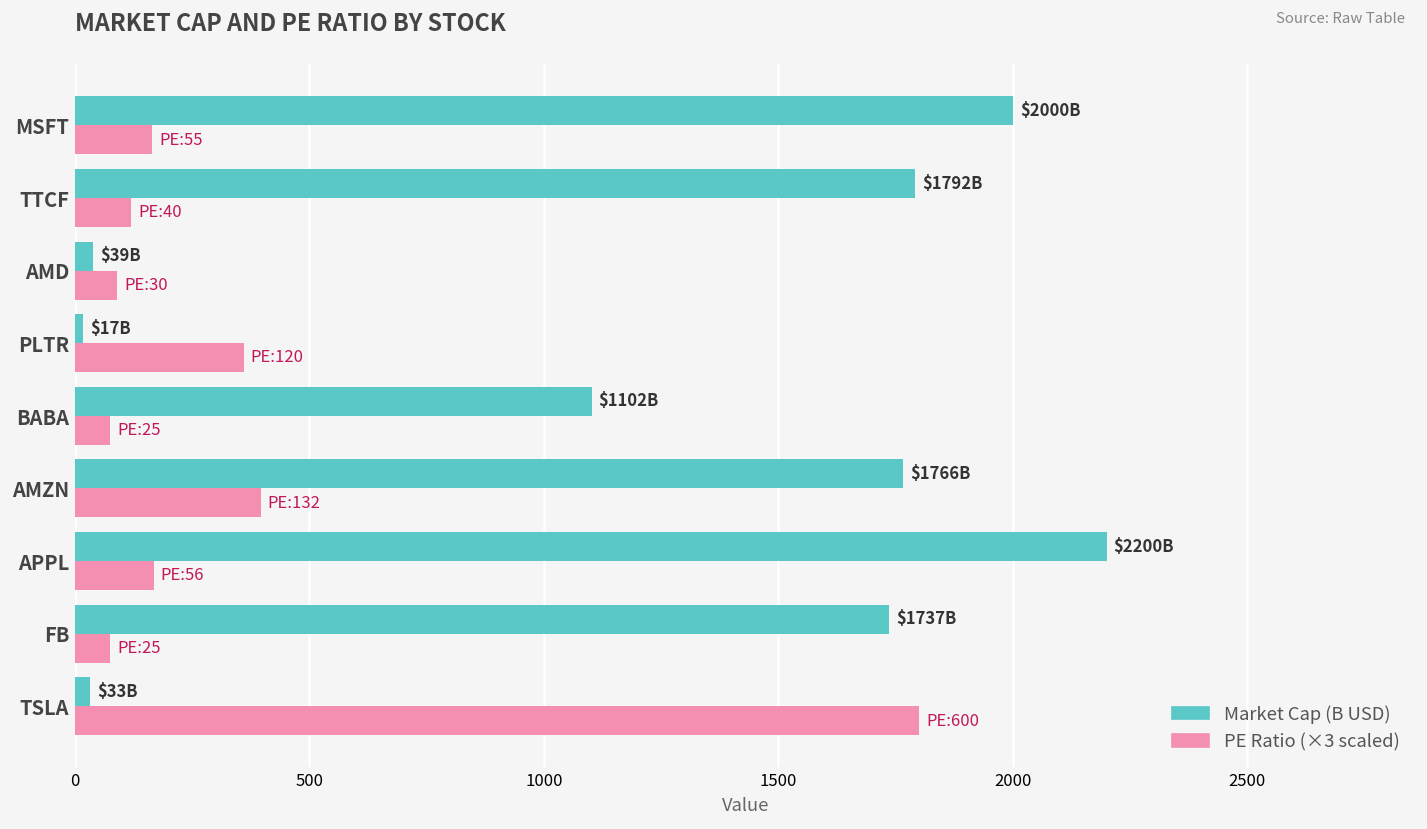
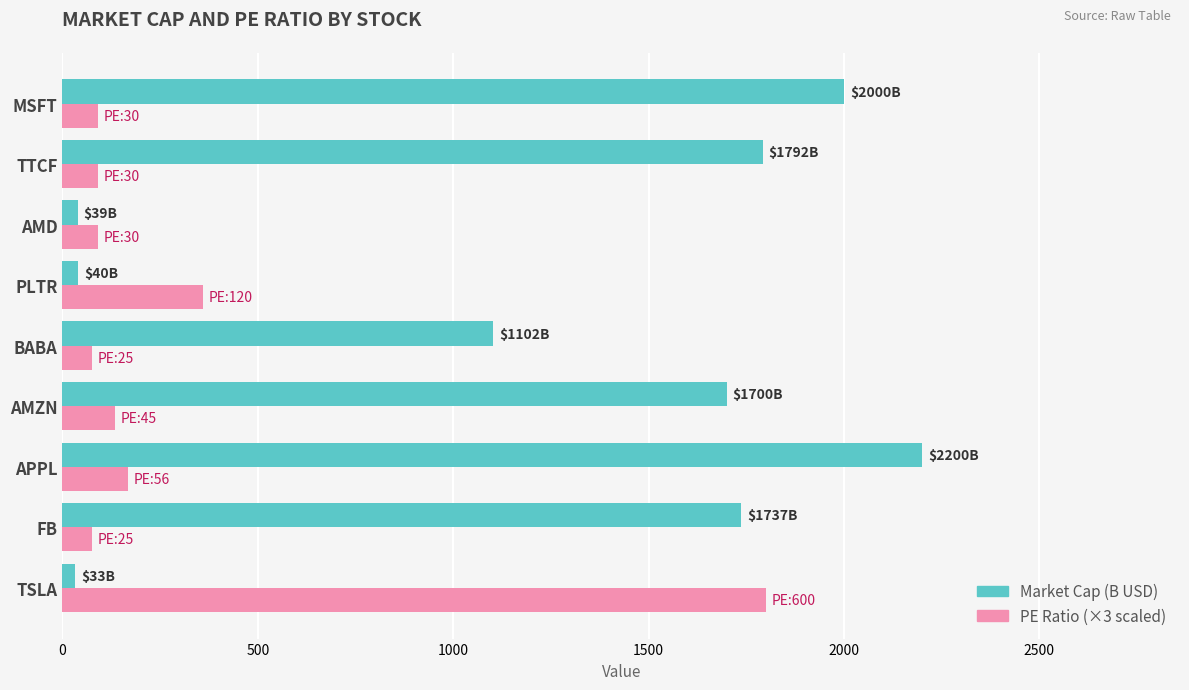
PE Ratio (×3 scaled), MSFT: 55 -> 30
PE Ratio (×3 scaled), TTCF: 40 -> 30
Market Cap (B USD), PLTR: $17B -> $40B
Market Cap (B USD), AMZN: $1766B -> $1700B
PE Ratio (×3 scaled), AMZN: 132 -> 45
